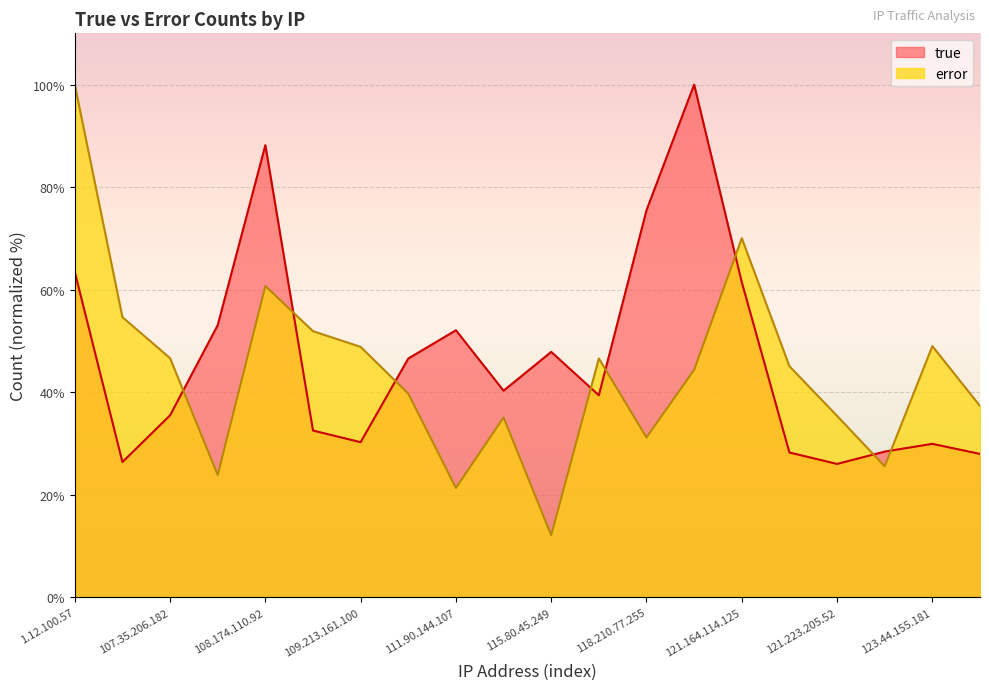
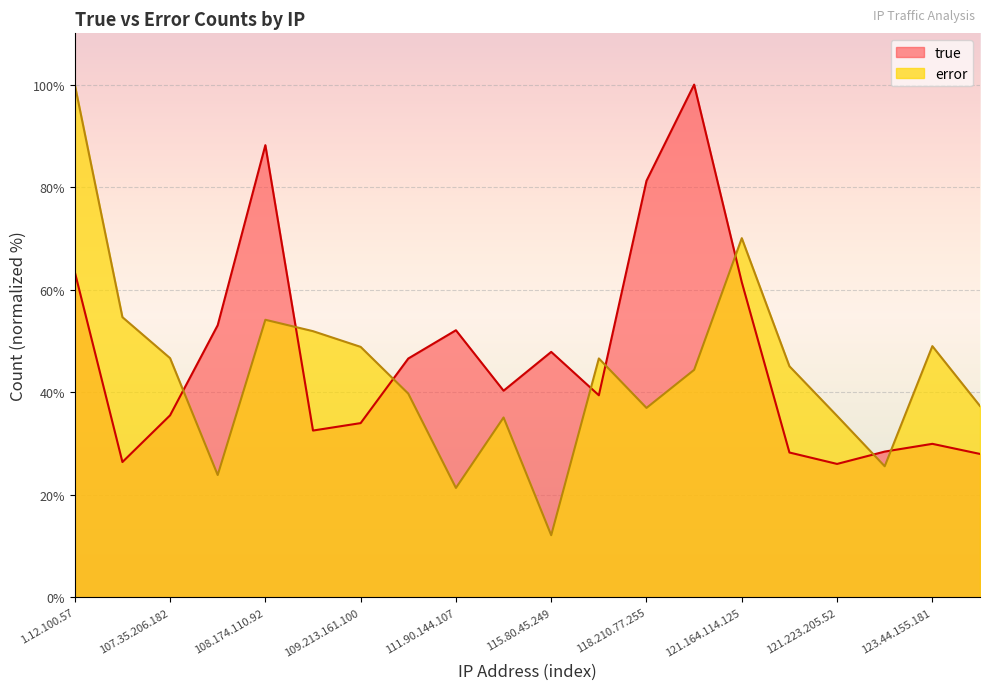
error, 108.174.110.92: 61% -> 54%
true, 109.213.161.100: 30% -> 34%
true, 118.210.77.255: 75% -> 81%
error, 118.210.77.255: 31% -> 37%
